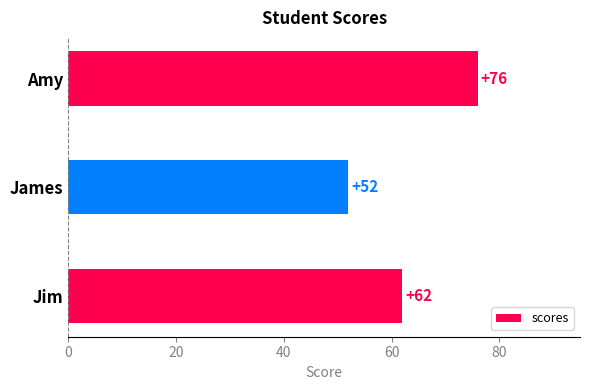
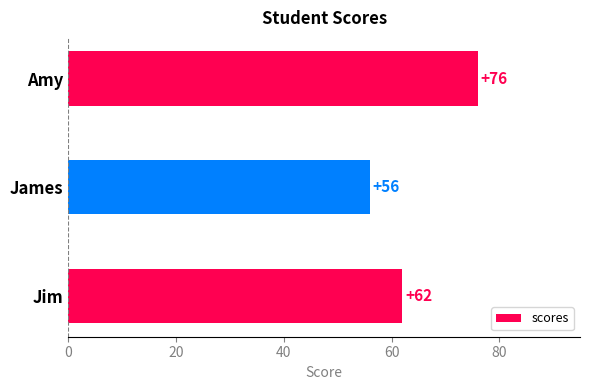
James: +52 -> +56
